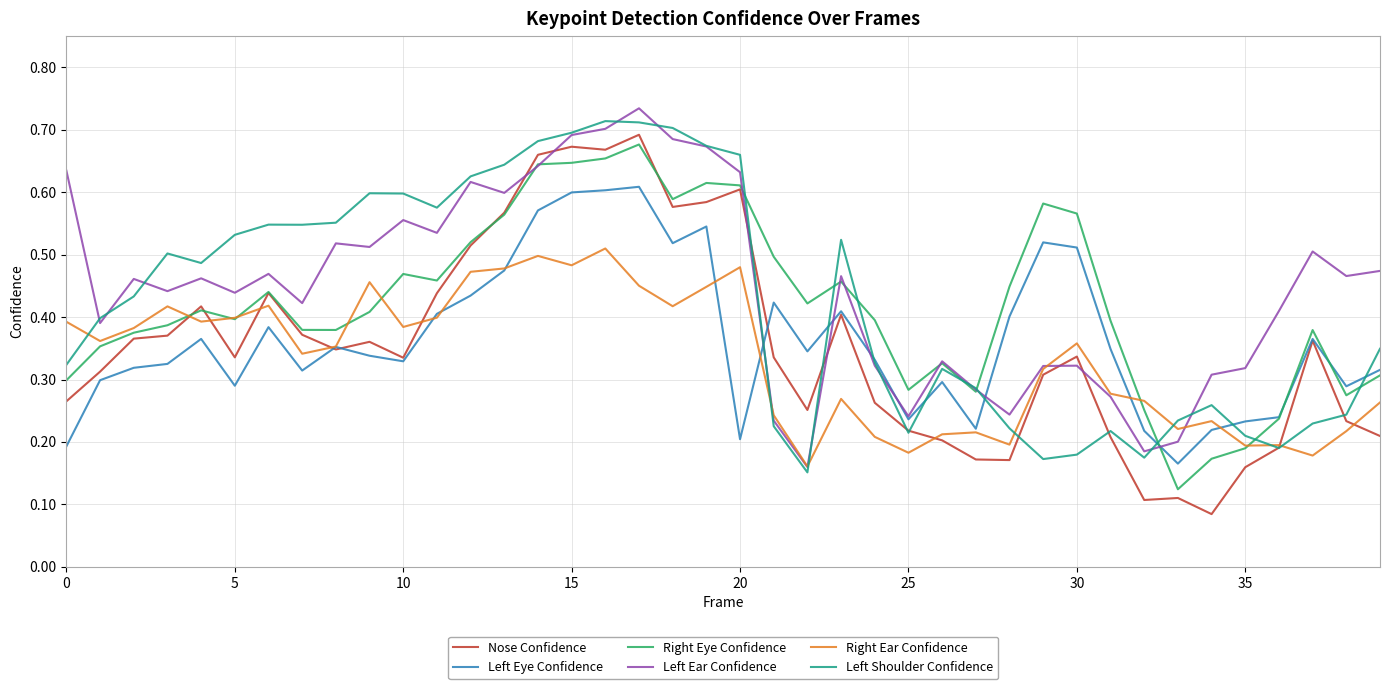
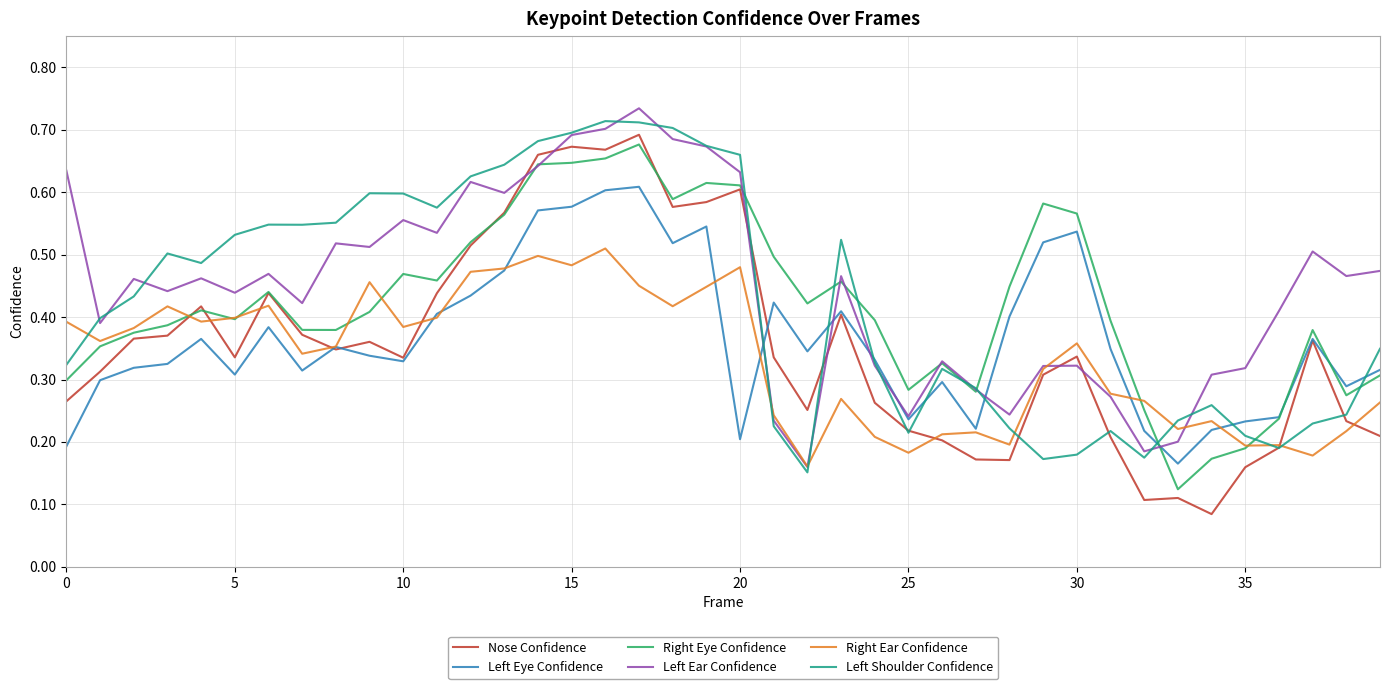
Left Eye Confidence, 5: 0.29 -> 0.31
Left Eye Confidence, 15: 0.60 -> 0.58
Left Eye Confidence, 30: 0.51 -> 0.54
